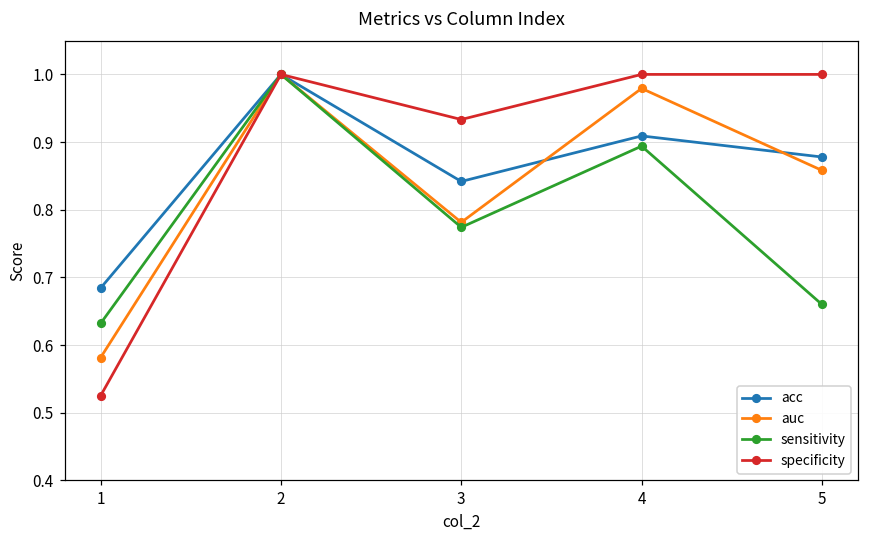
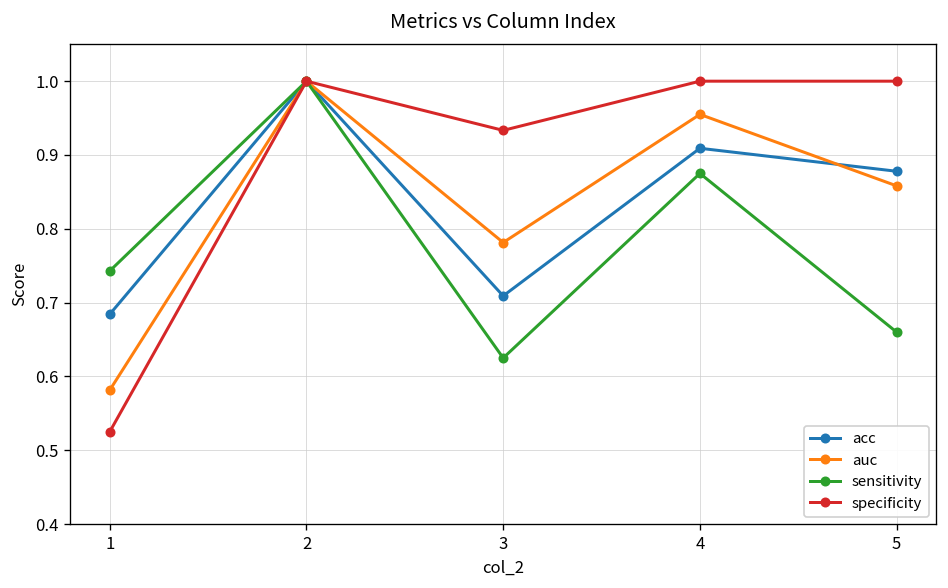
sensitivity, 1: 0.63 -> 0.74
acc, 3: 0.84 -> 0.71
sensitivity, 3: 0.77 -> 0.63
auc, 4: 0.98 -> 0.96
sensitivity, 4: 0.89 -> 0.88
